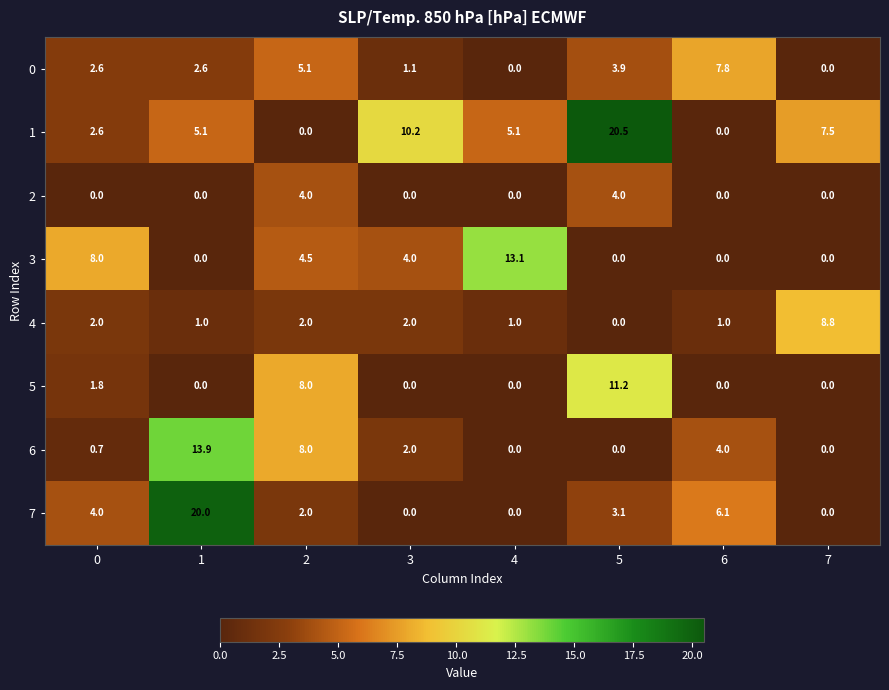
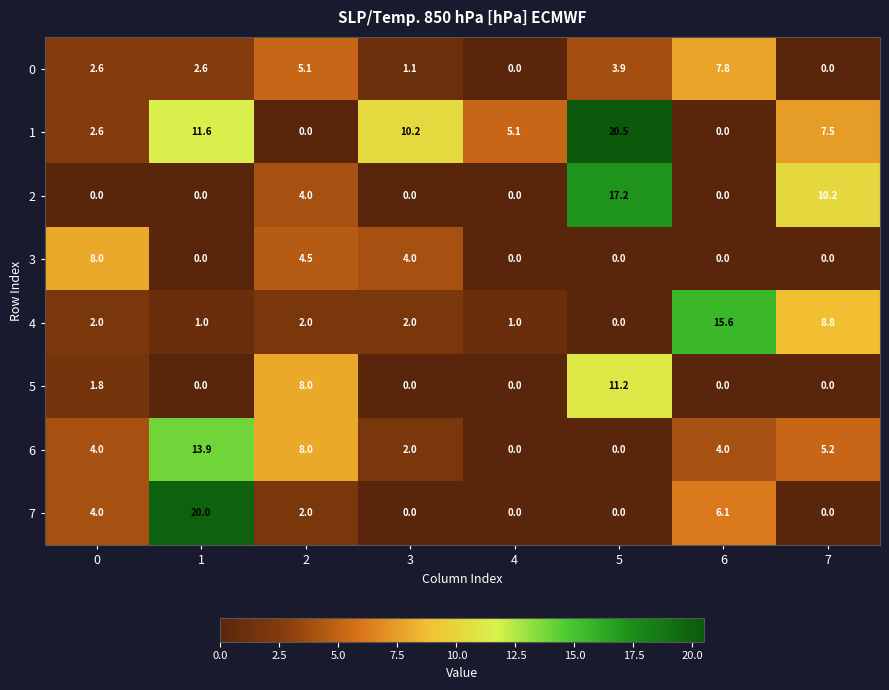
1, 1: 5.1 -> 11.6
2, 5: 4.0 -> 17.2
2, 7: 0.0 -> 10.2
3, 4: 13.1 -> 0.0
4, 6: 1.0 -> 15.6
6, 0: 0.7 -> 4.0
6, 7: 0.0 -> 5.2
7, 5: 3.1 -> 0.0
